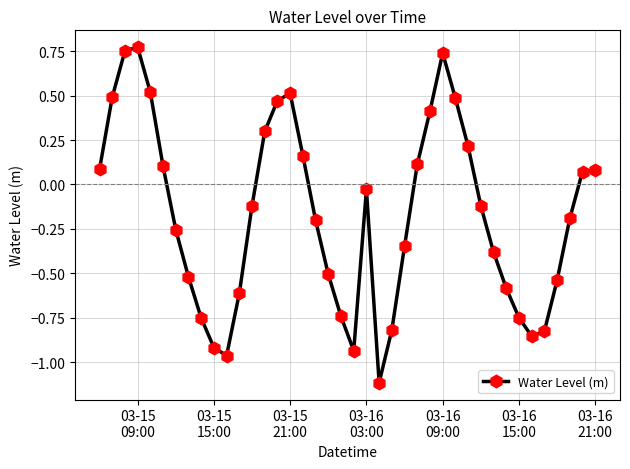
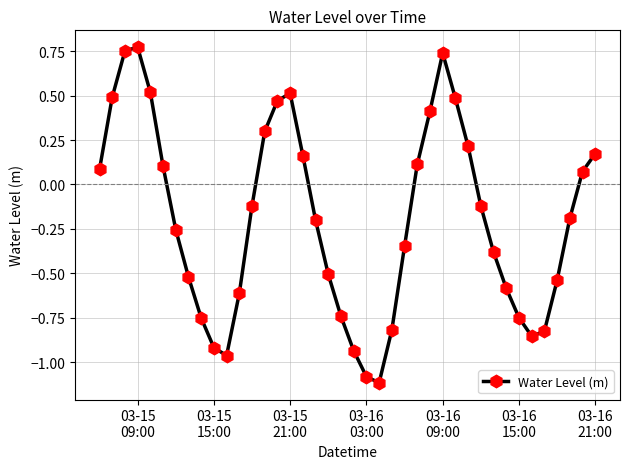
03-16 03:00: -0.03 -> -1.08
03-16 21:00: 0.08 -> 0.17
